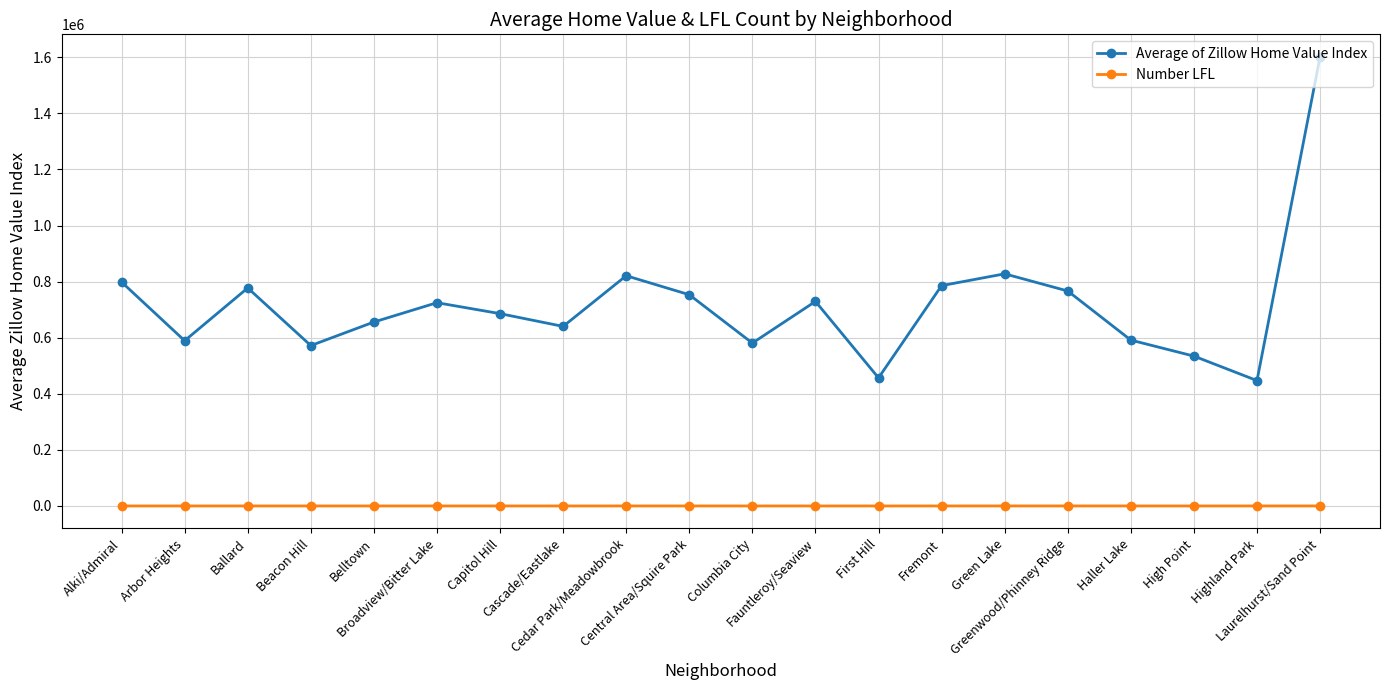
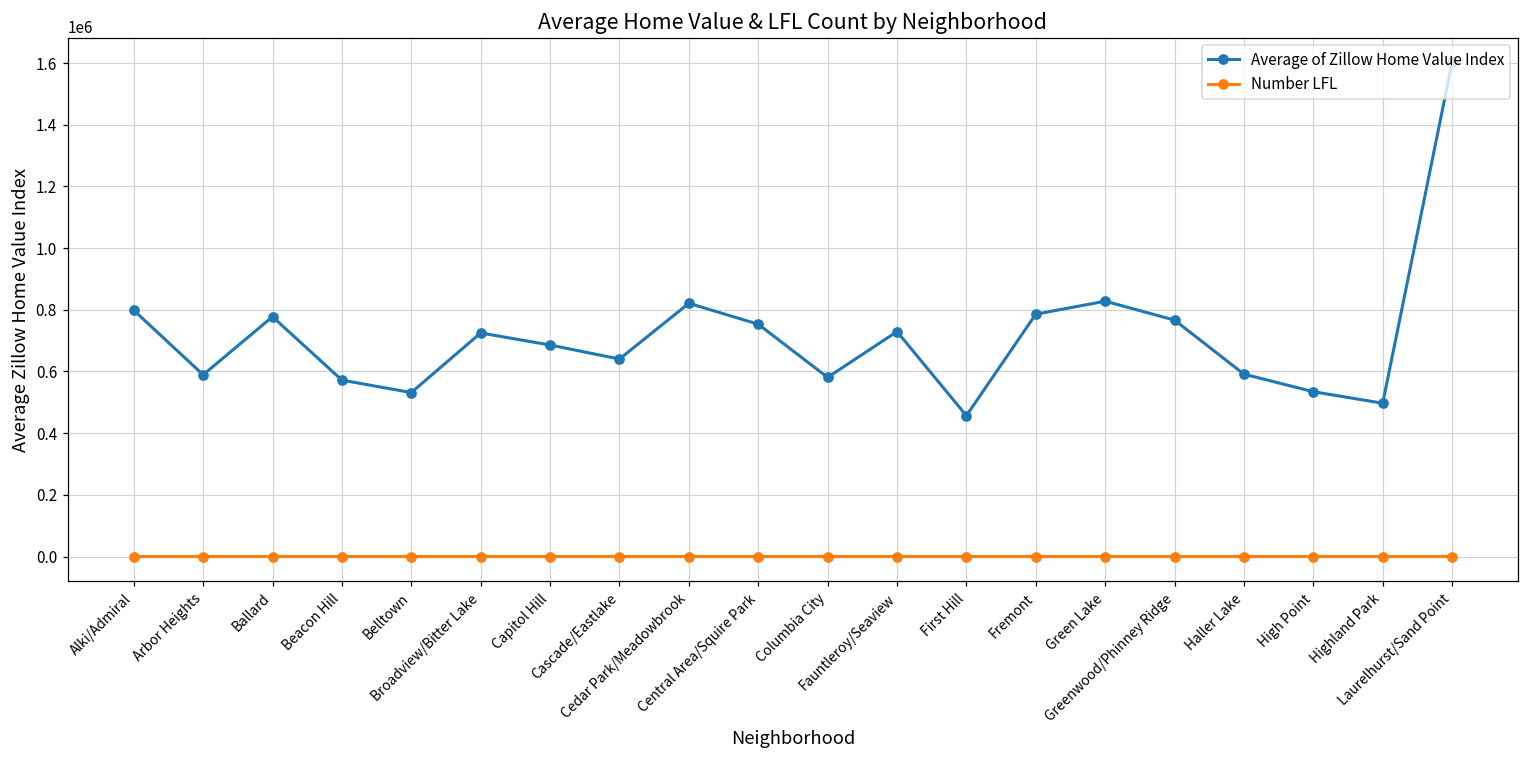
Average of Zillow Home Value Index, Belltown: 660000 -> 530000
Average of Zillow Home Value Index, Highland Park: 450000 -> 500000
